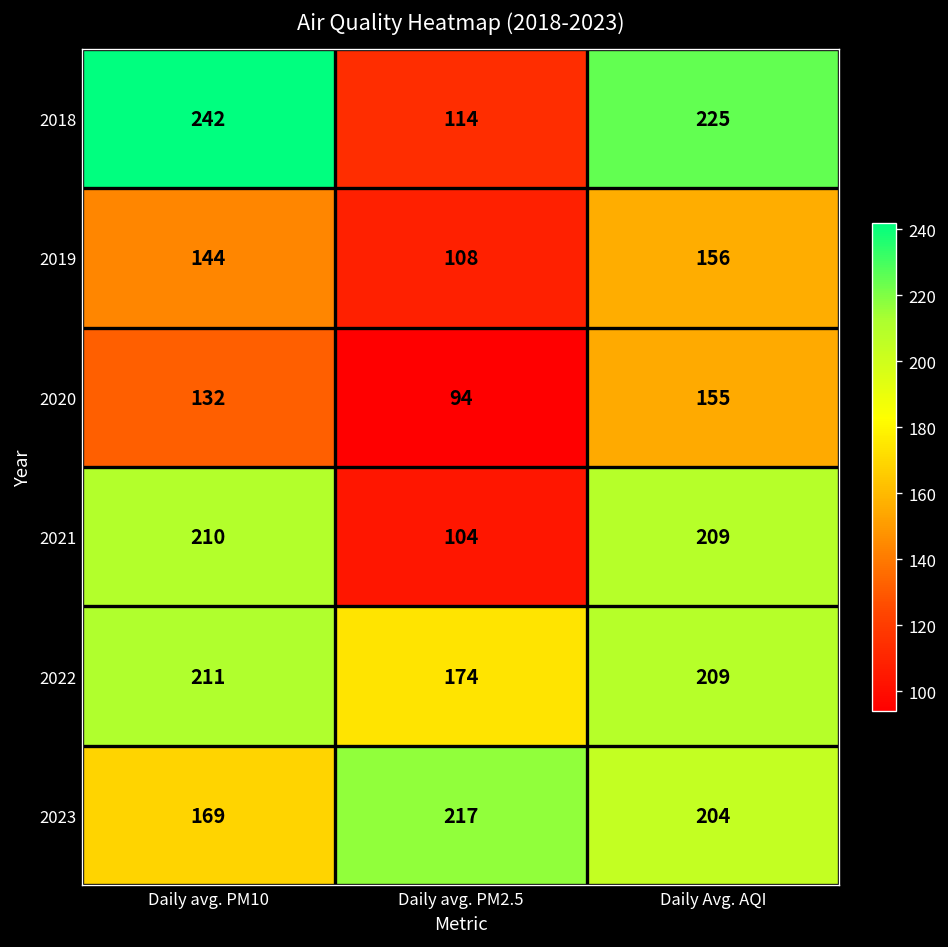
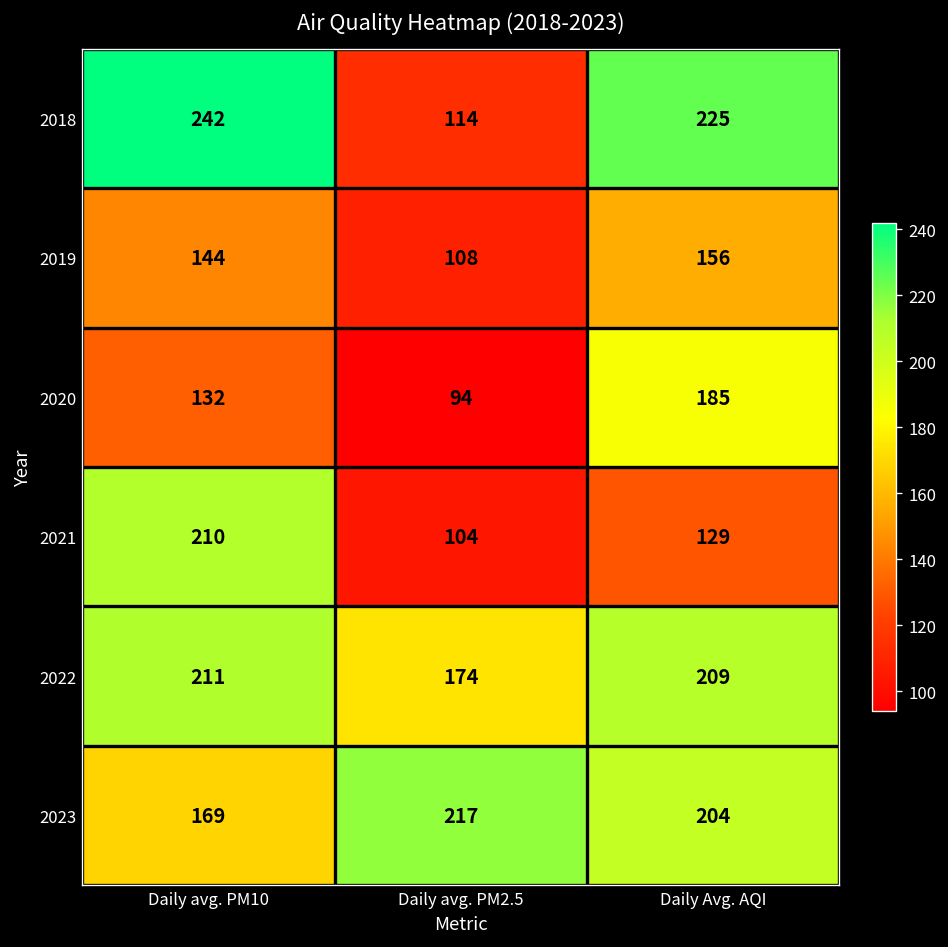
2020, Daily Avg. AQI: 155 -> 185
2021, Daily Avg. AQI: 209 -> 129
